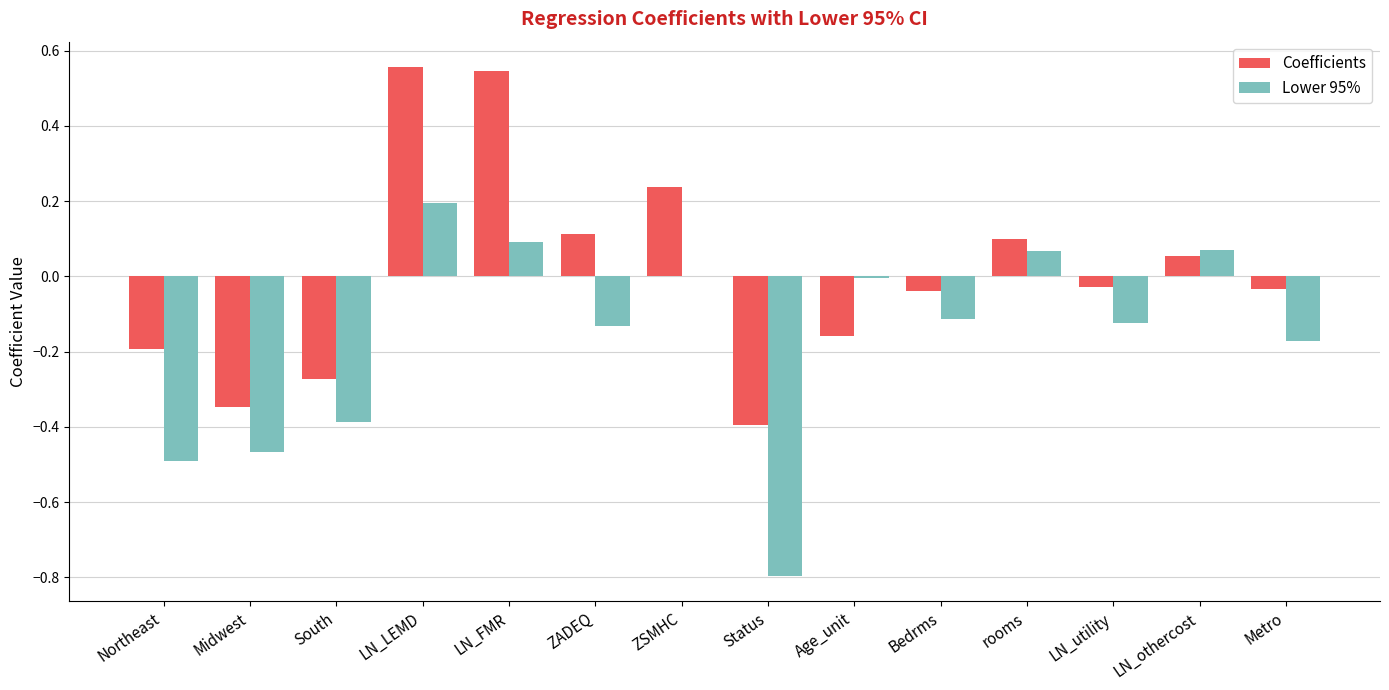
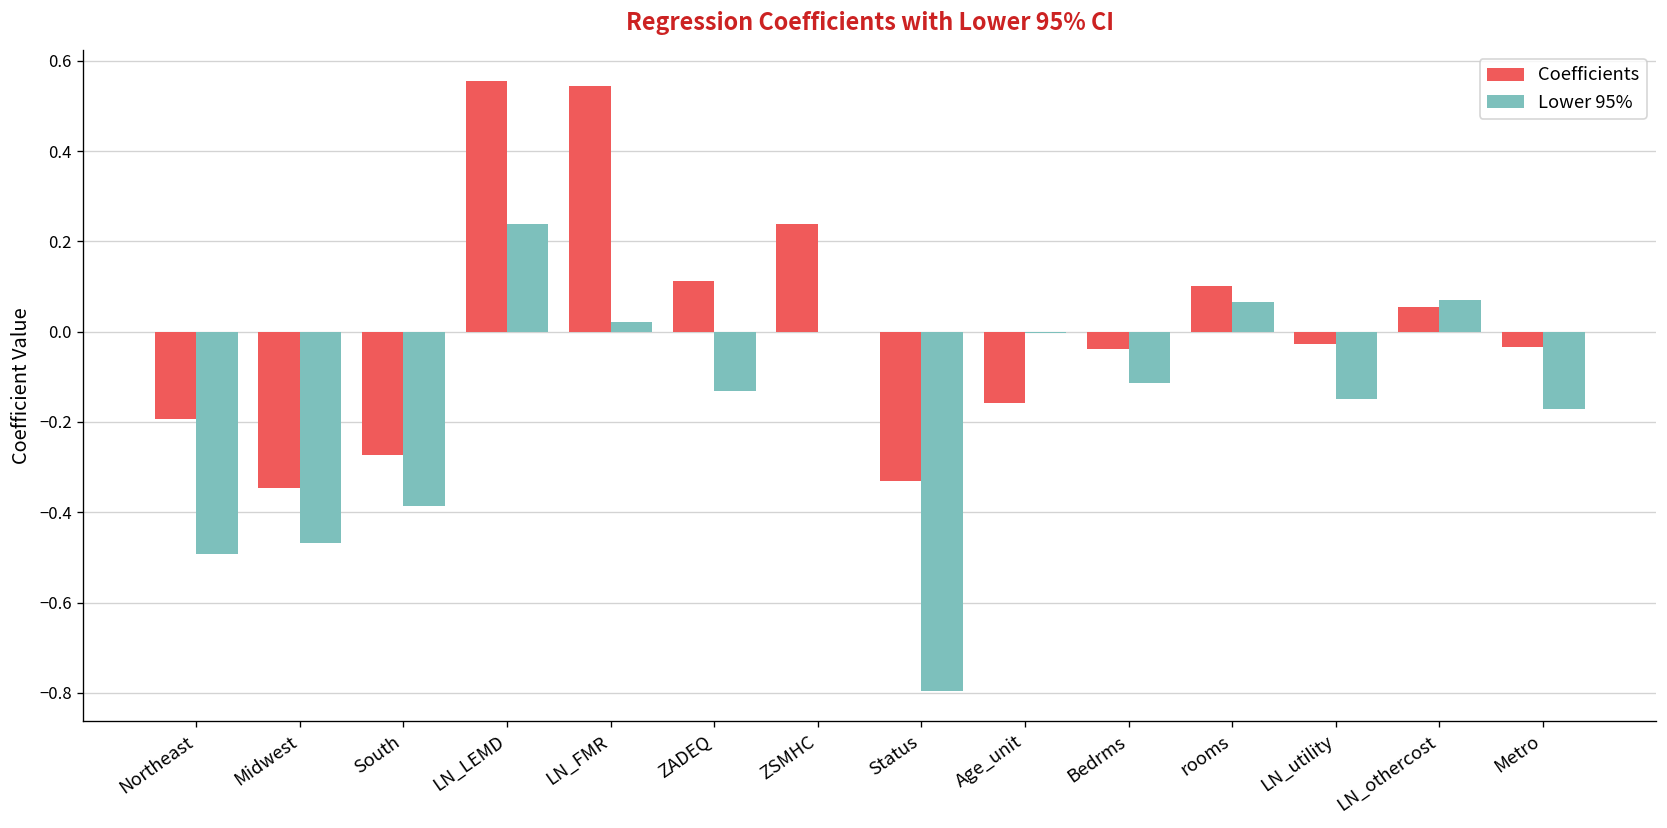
Lower 95%, LN_LEMD: 0.19 -> 0.24
Lower 95%, LN_FMR: 0.09 -> 0.02
Coefficients, Status: -0.40 -> -0.33
Lower 95%, LN_utility: -0.12 -> -0.15
